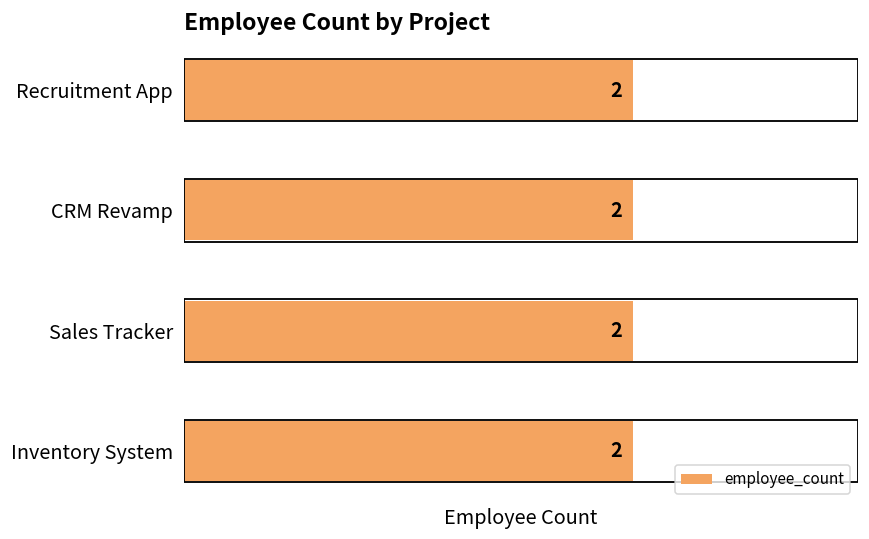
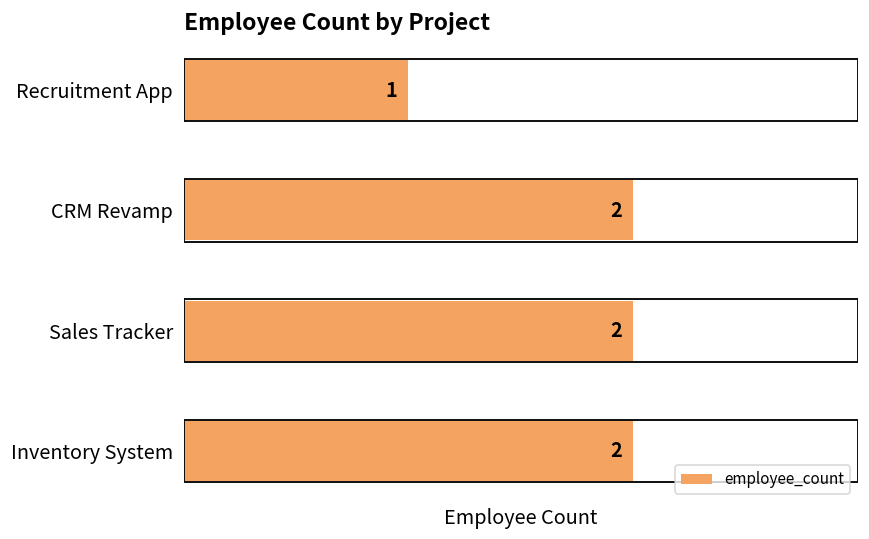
Recruitment App: 2 -> 1
